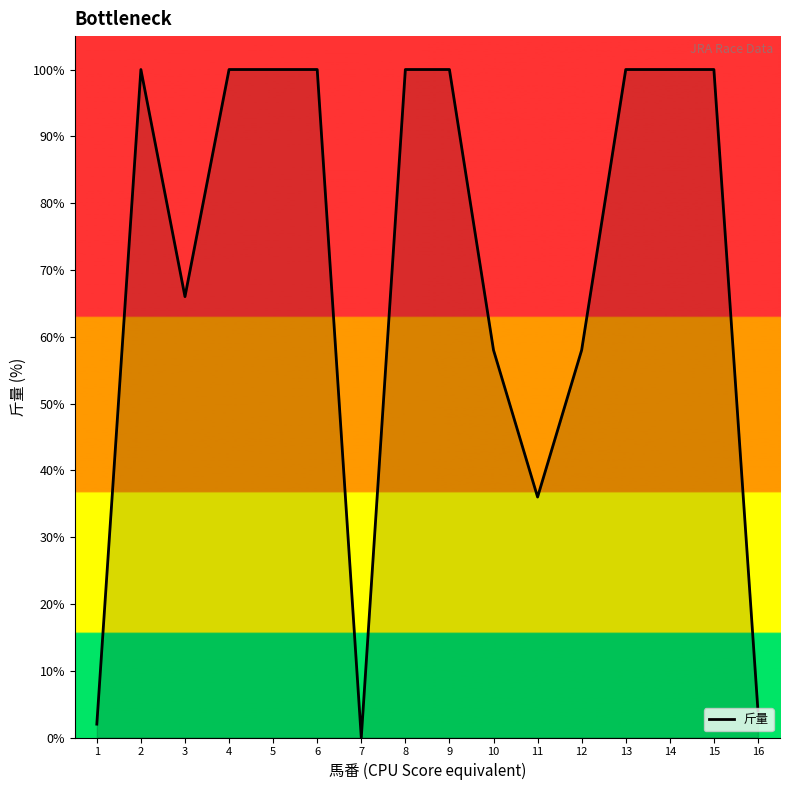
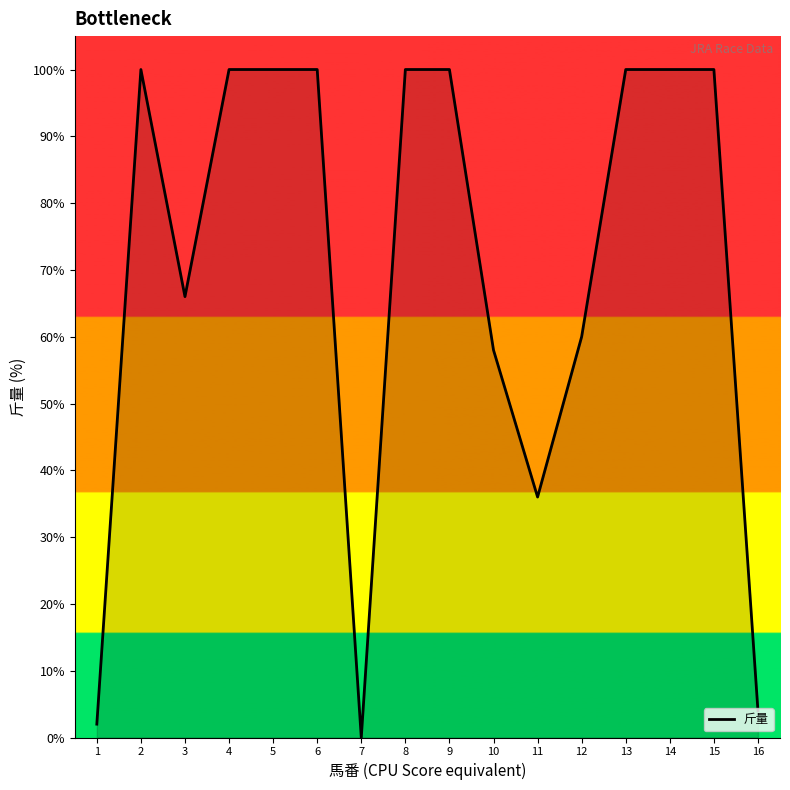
12: 58% -> 60%
